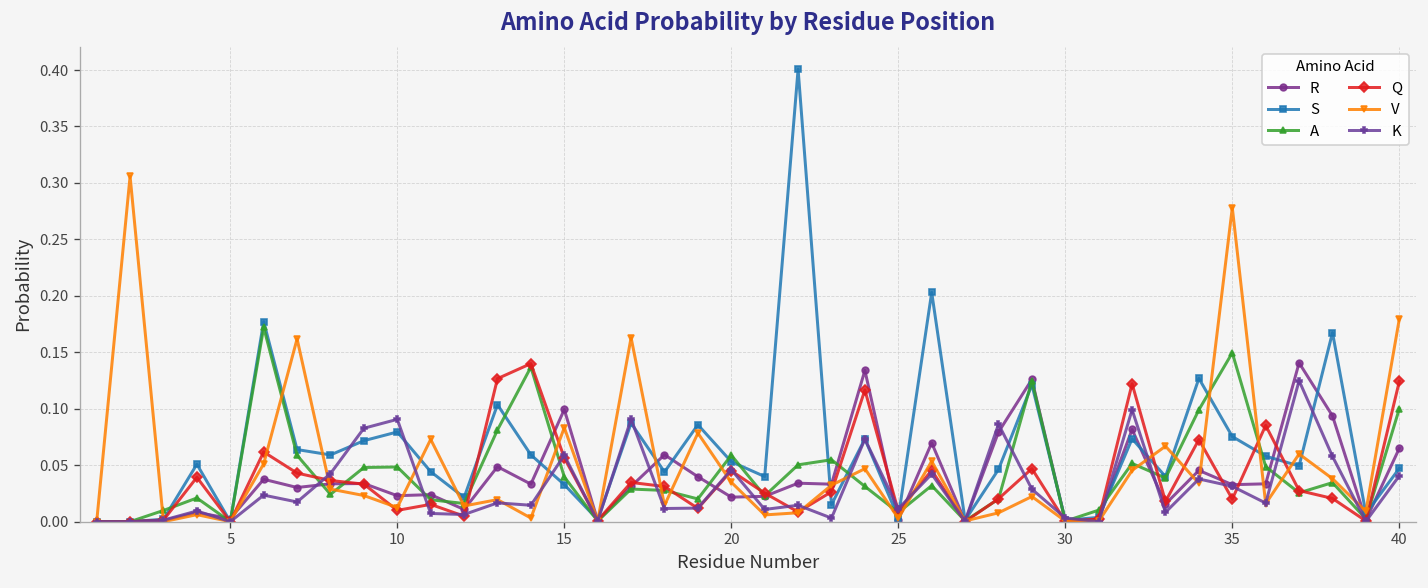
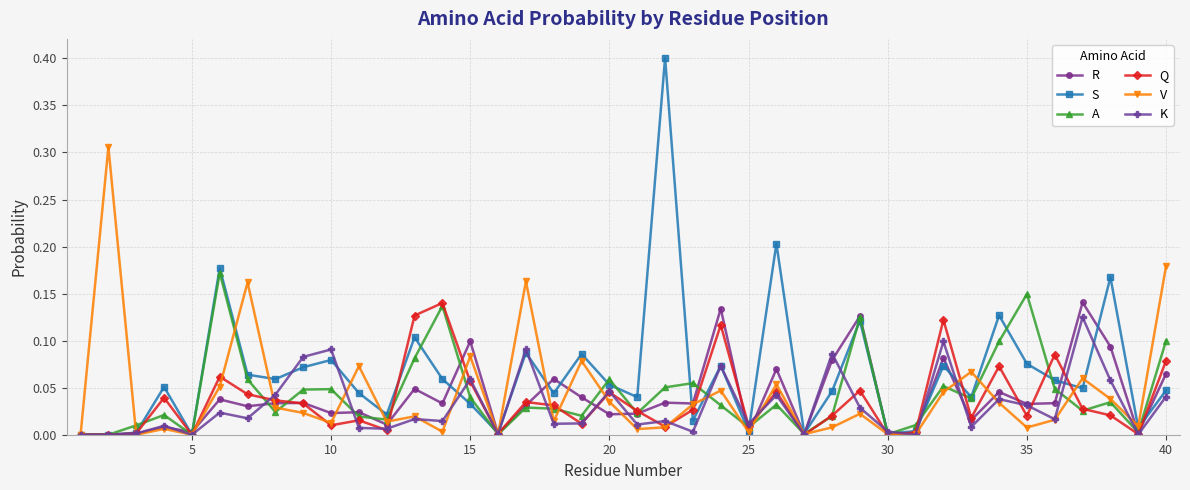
V, 35: 0.28 -> 0.01
Q, 40: 0.12 -> 0.08
